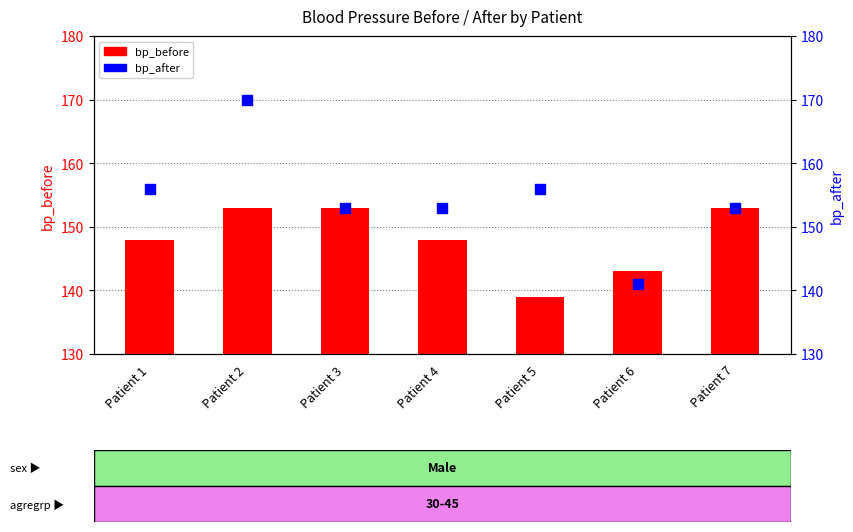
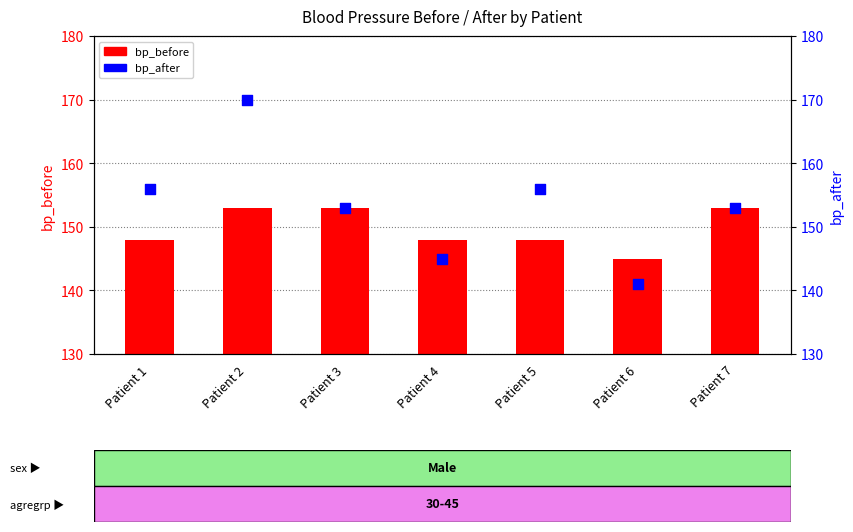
bp_before, Patient 5: 139 -> 148
bp_before, Patient 6: 143 -> 145
bp_after, Patient 4: 153 -> 145
